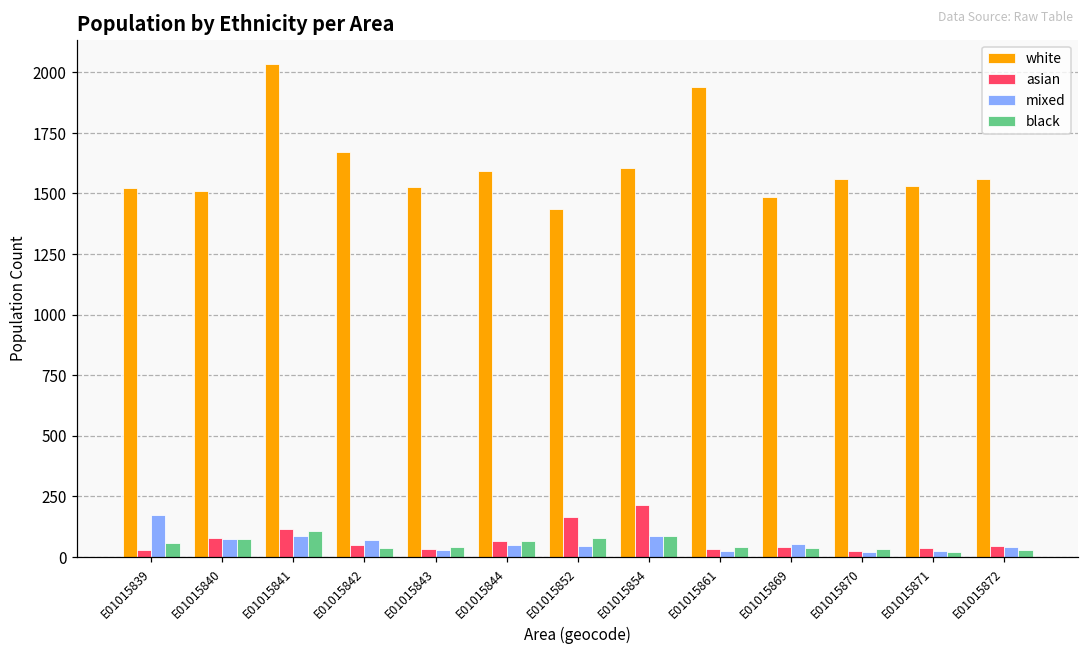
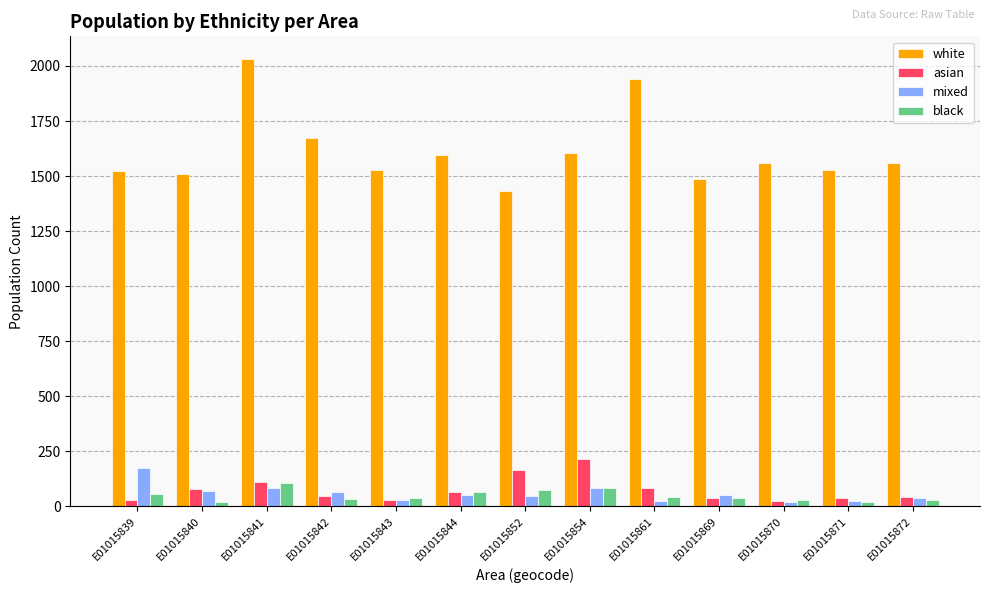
black, E01015840: 70 -> 20
asian, E01015861: 30 -> 90
